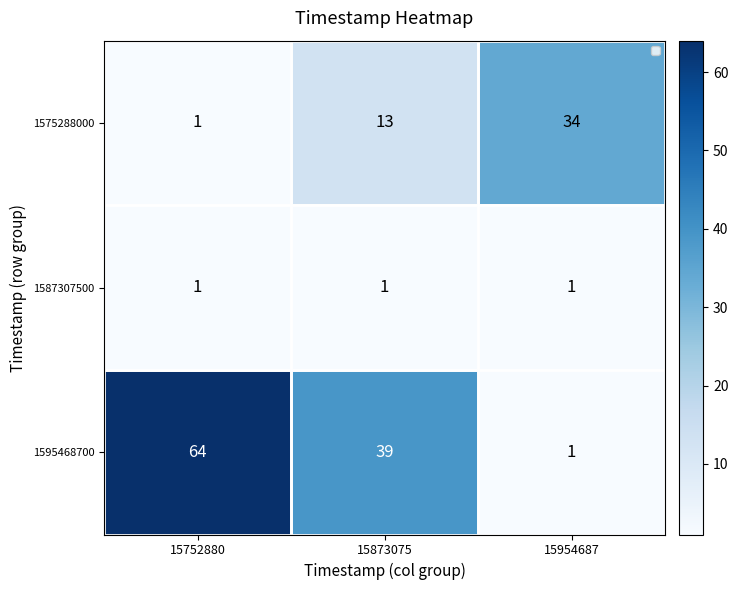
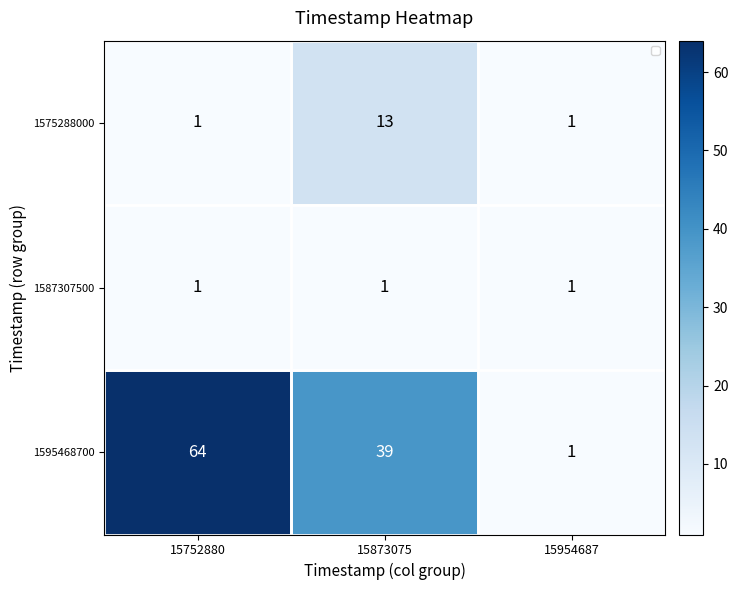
1575288000, 15954687: 34 -> 1
